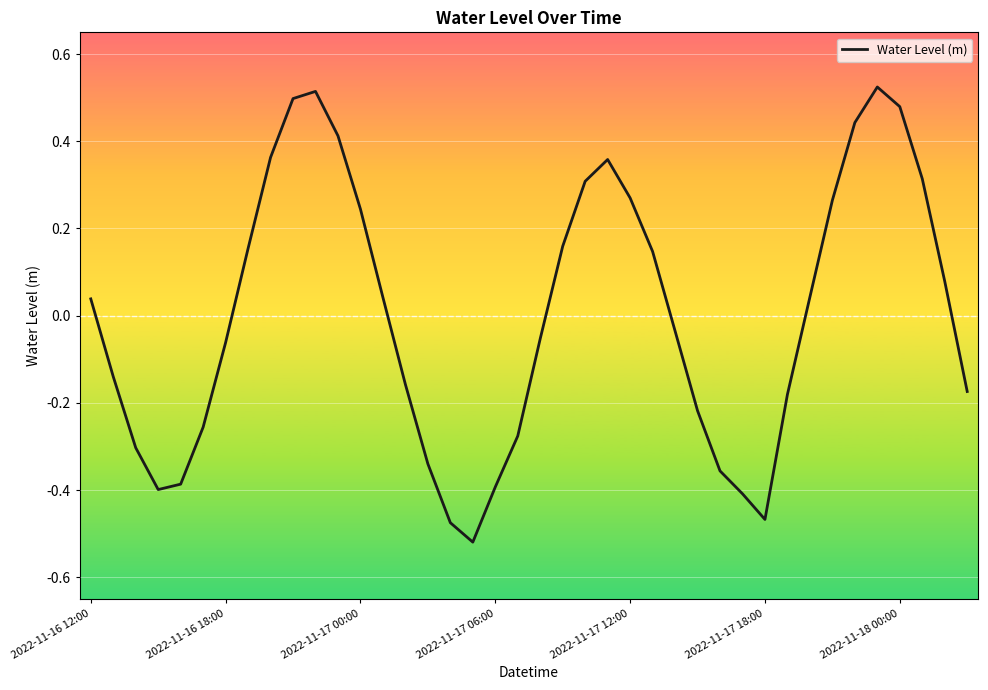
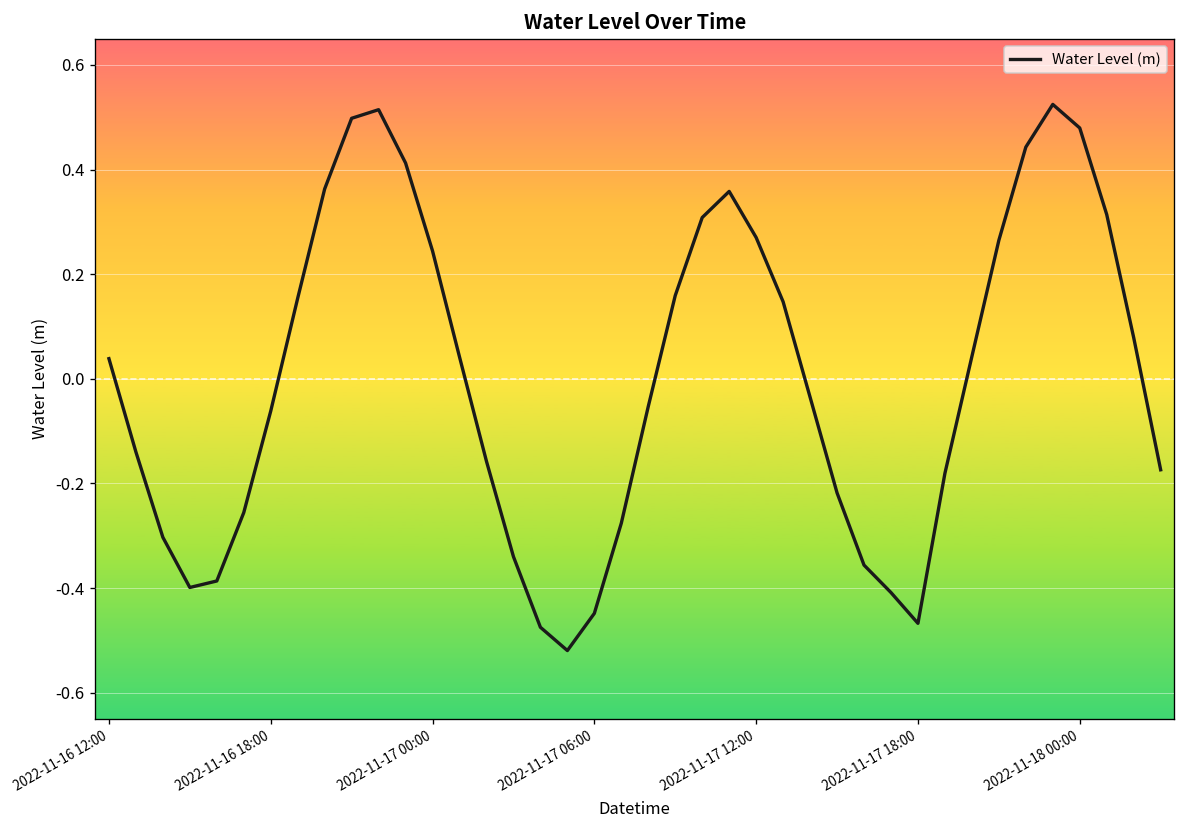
2022-11-17 06:00: -0.39 -> -0.45
